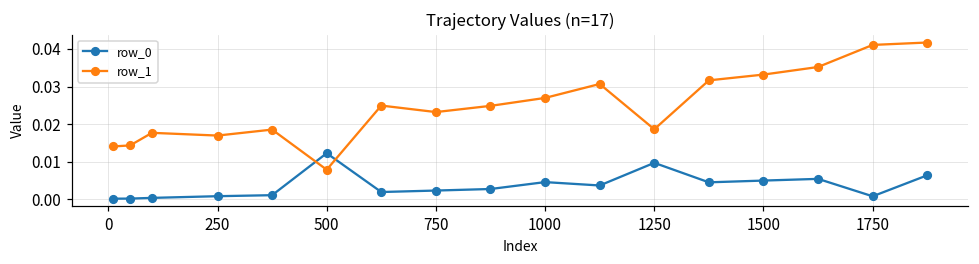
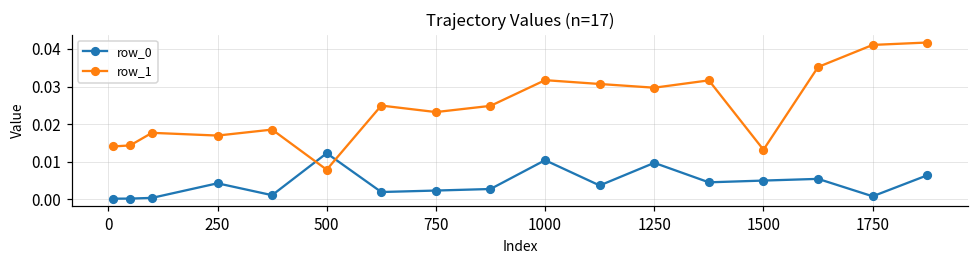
row_0, 250: 0.001 -> 0.004
row_0, 1000: 0.005 -> 0.010
row_1, 1000: 0.027 -> 0.032
row_1, 1250: 0.019 -> 0.030
row_1, 1500: 0.033 -> 0.013
